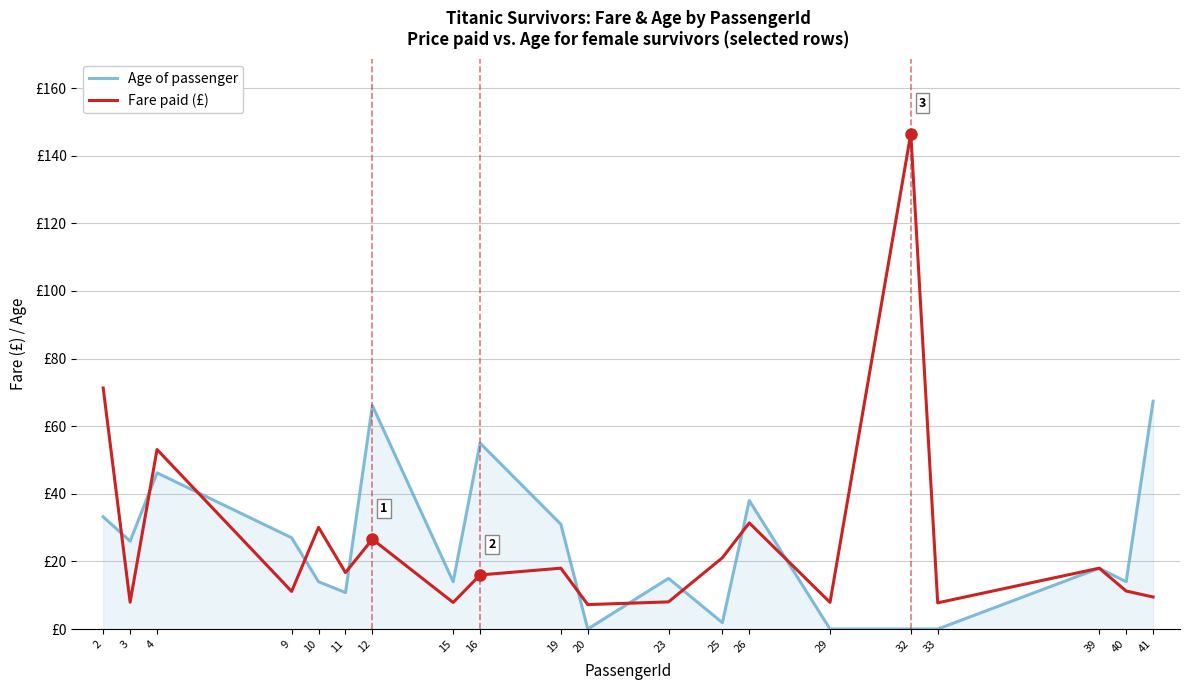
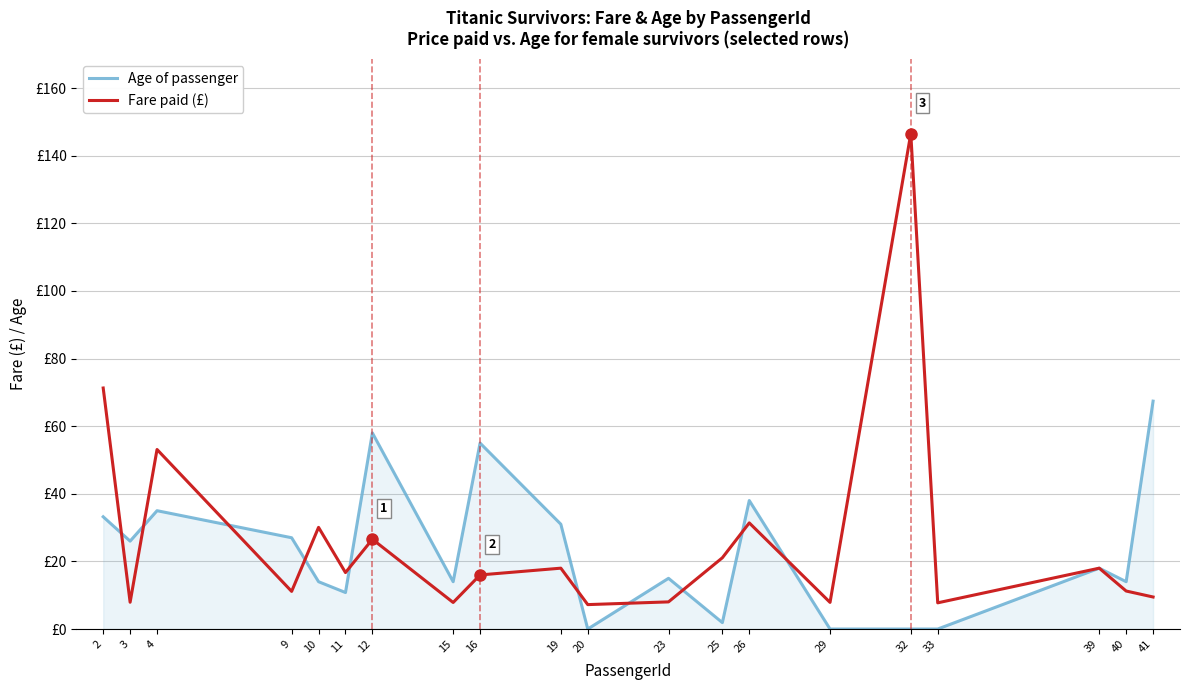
Age of passenger, 4: £46 -> £35
Age of passenger, 12: £66 -> £58
